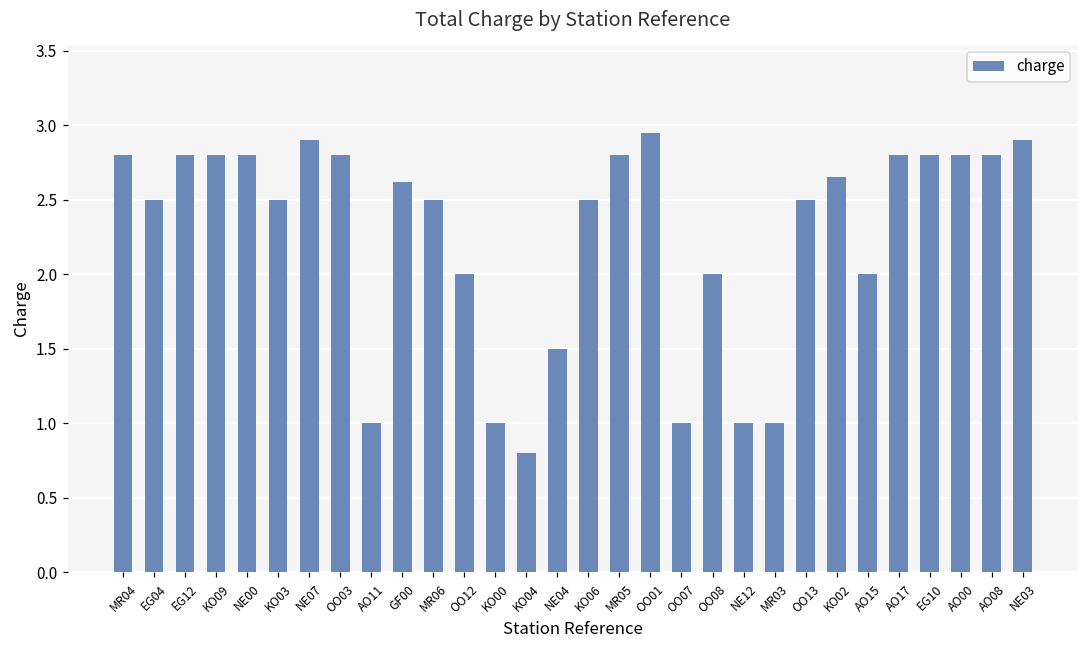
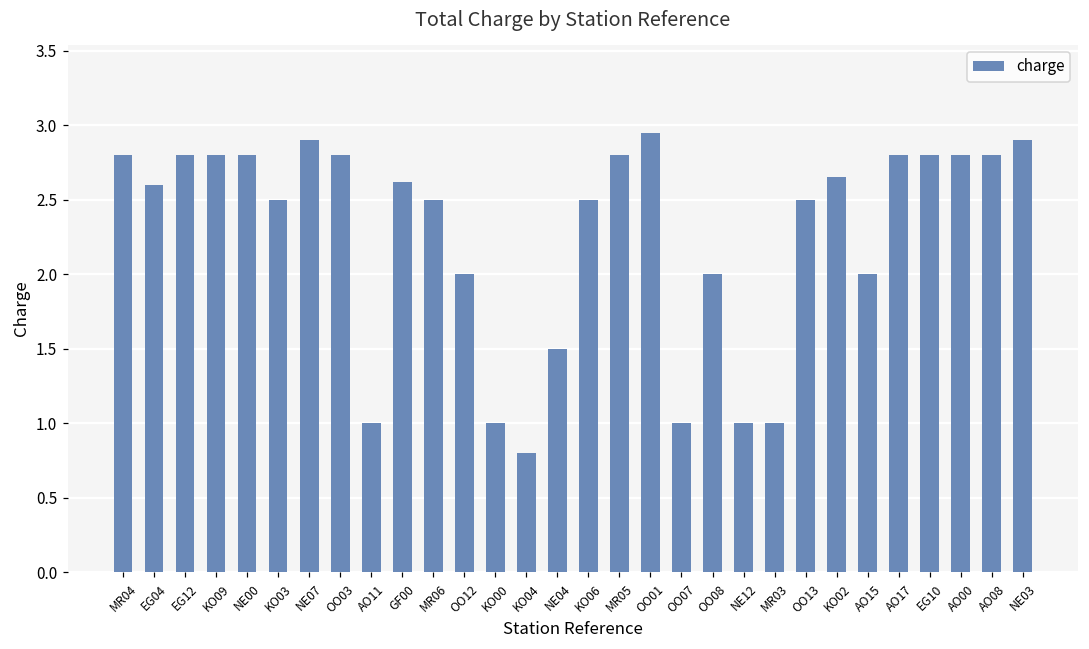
EG04: 2.5 -> 2.6
